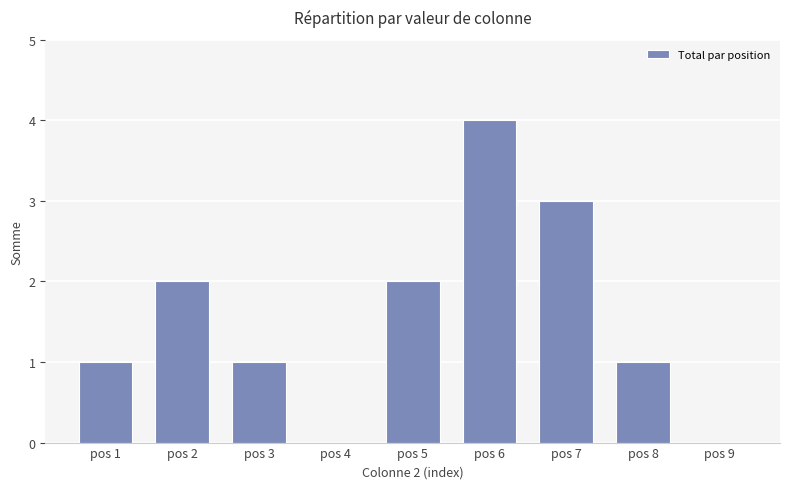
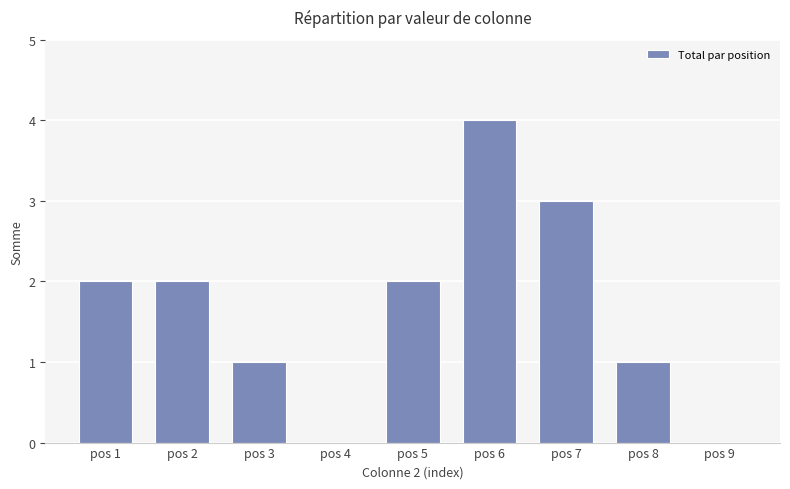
pos 1: 1 -> 2
